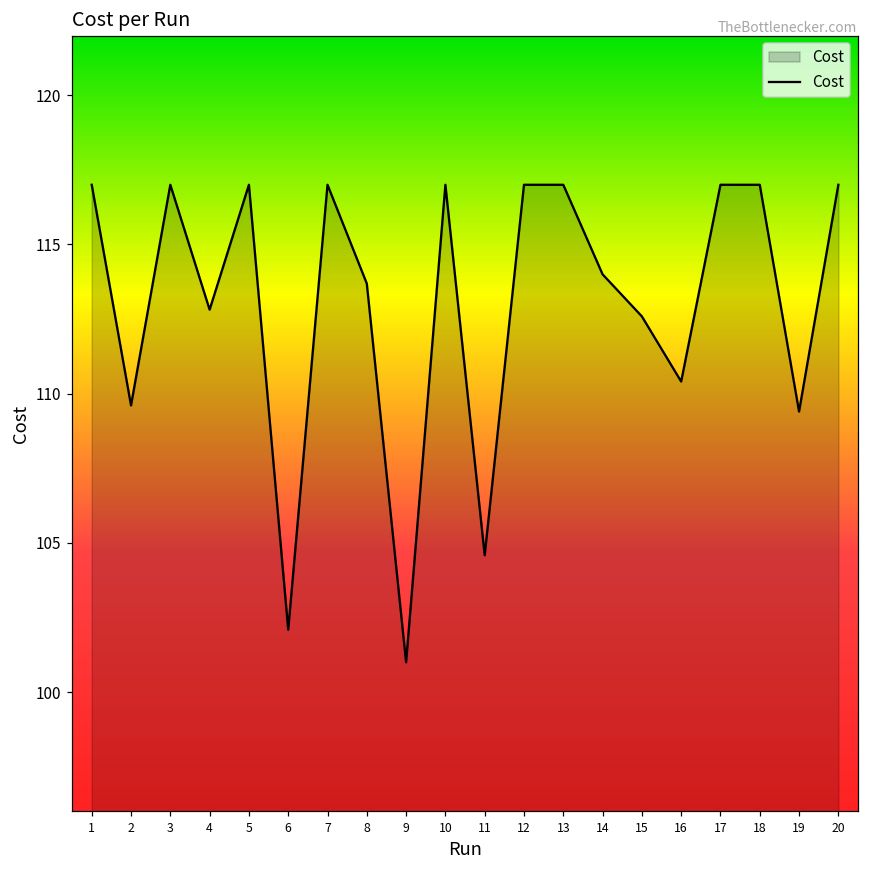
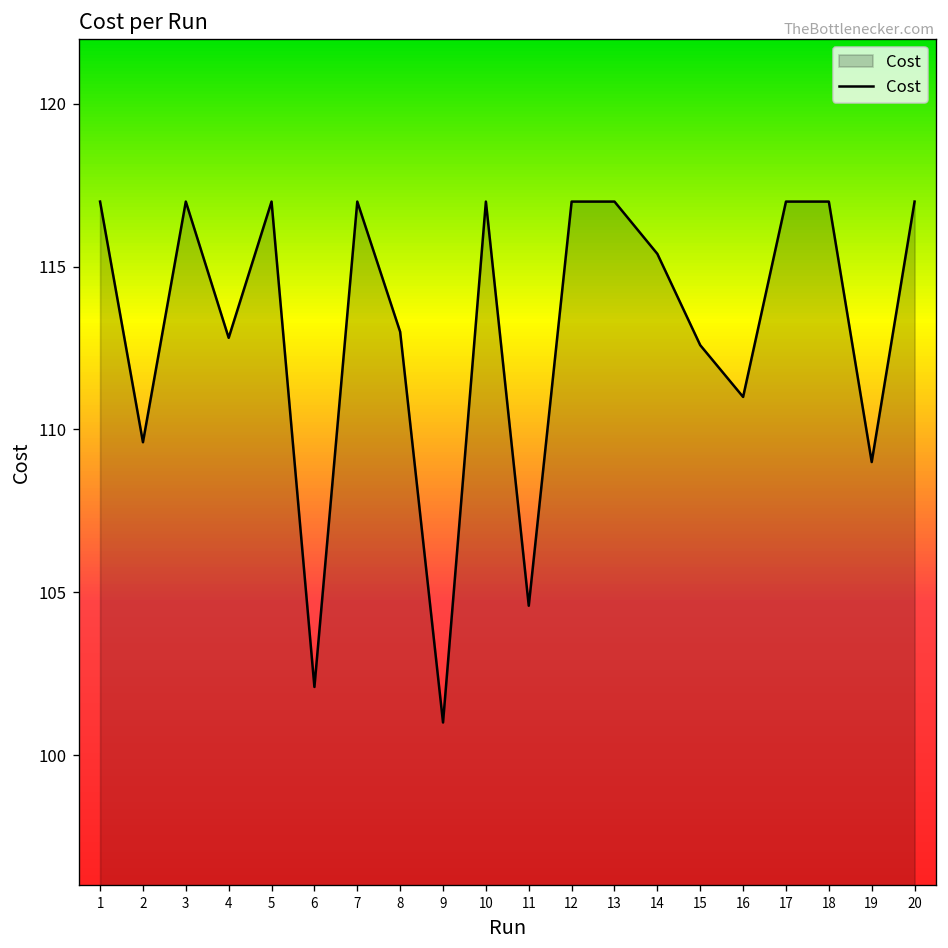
8: 113.7 -> 113.0
14: 114.0 -> 115.4
16: 110.4 -> 111.0
19: 109.4 -> 109.0
